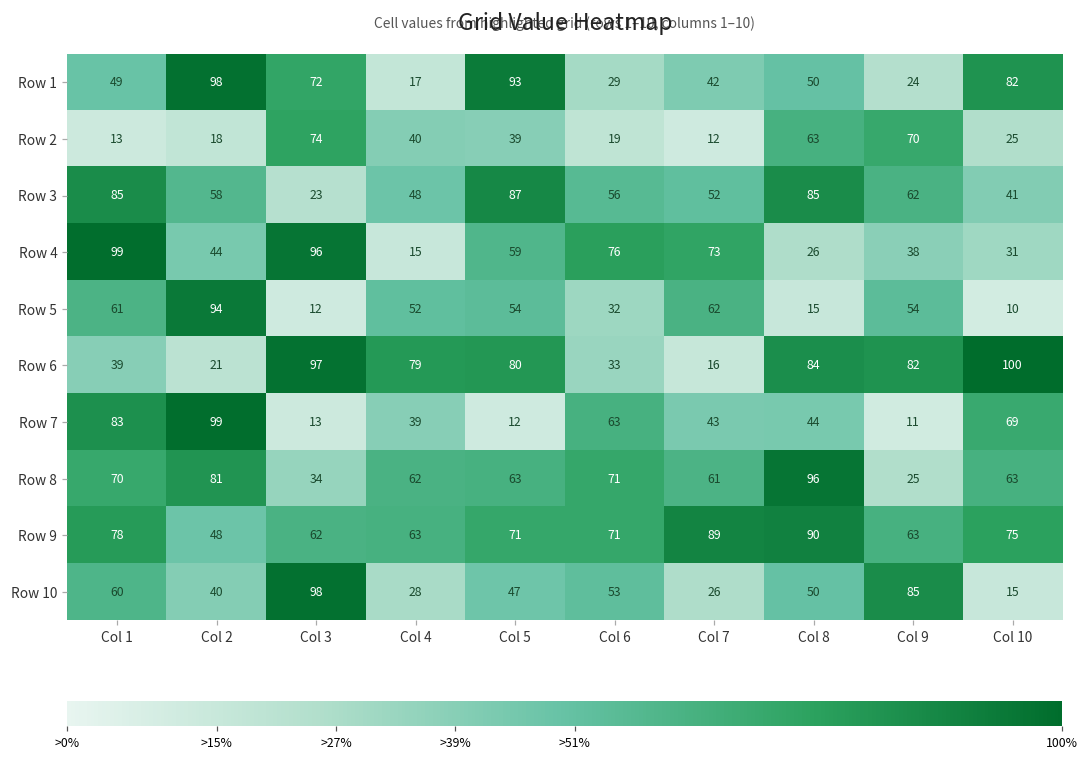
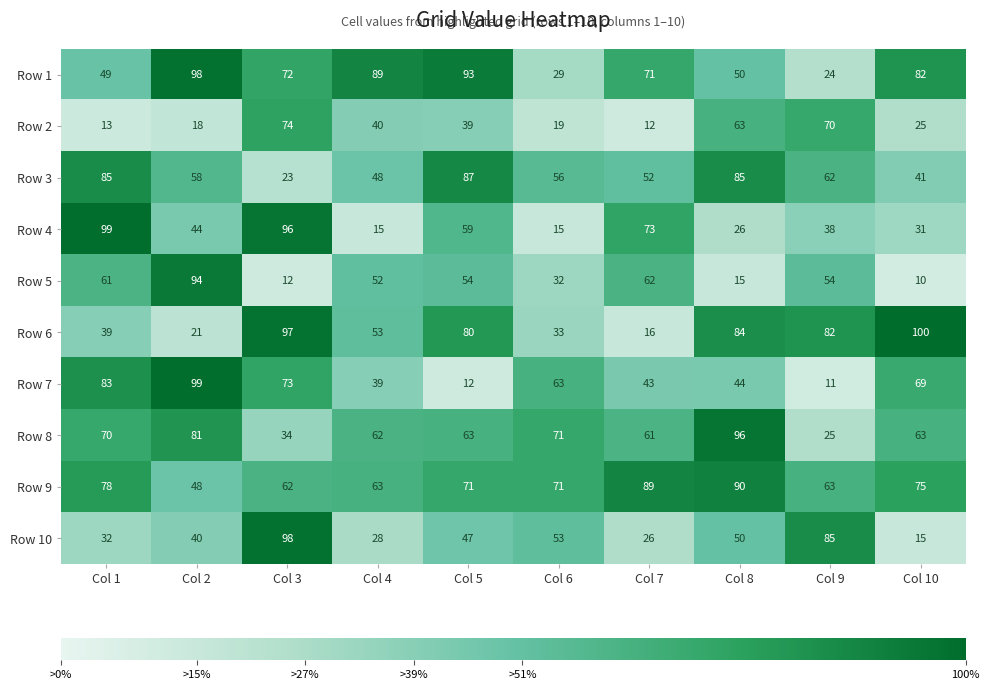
Row 1, Col 4: 17 -> 89
Row 1, Col 7: 42 -> 71
Row 4, Col 6: 76 -> 15
Row 6, Col 4: 79 -> 53
Row 7, Col 3: 13 -> 73
Row 10, Col 1: 60 -> 32
